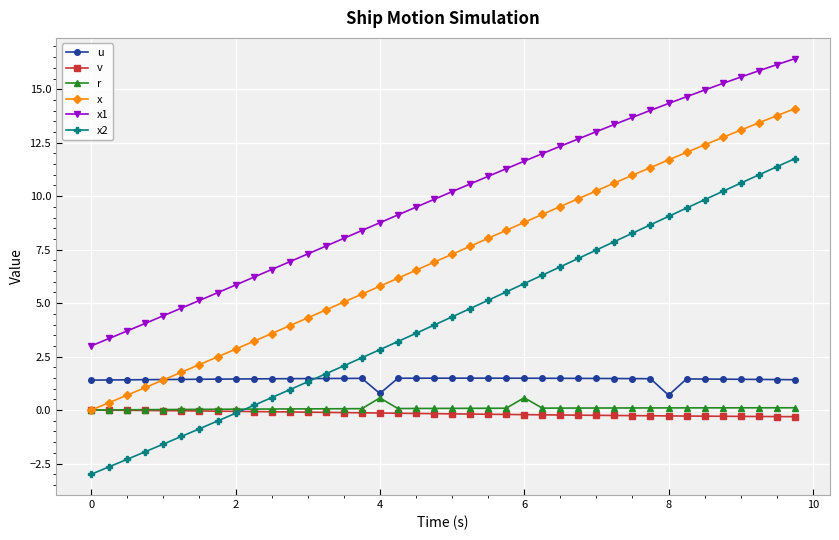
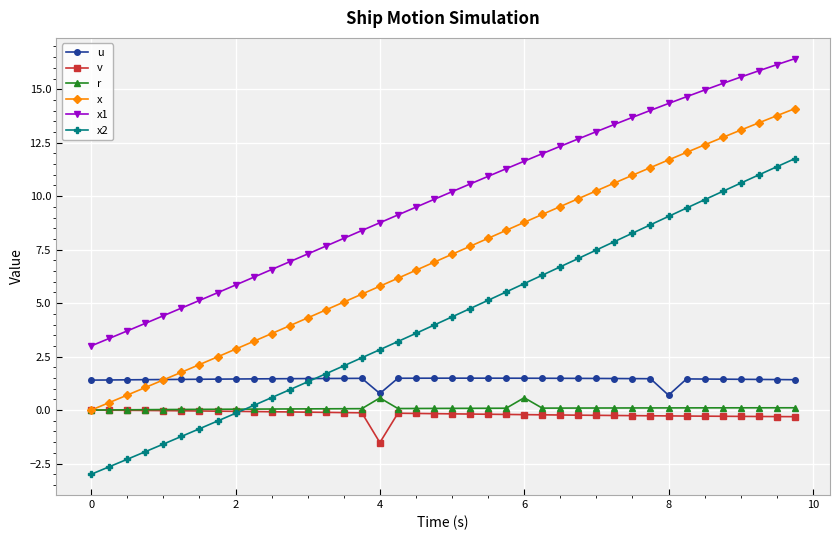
v, 4: -0.1 -> -1.5
